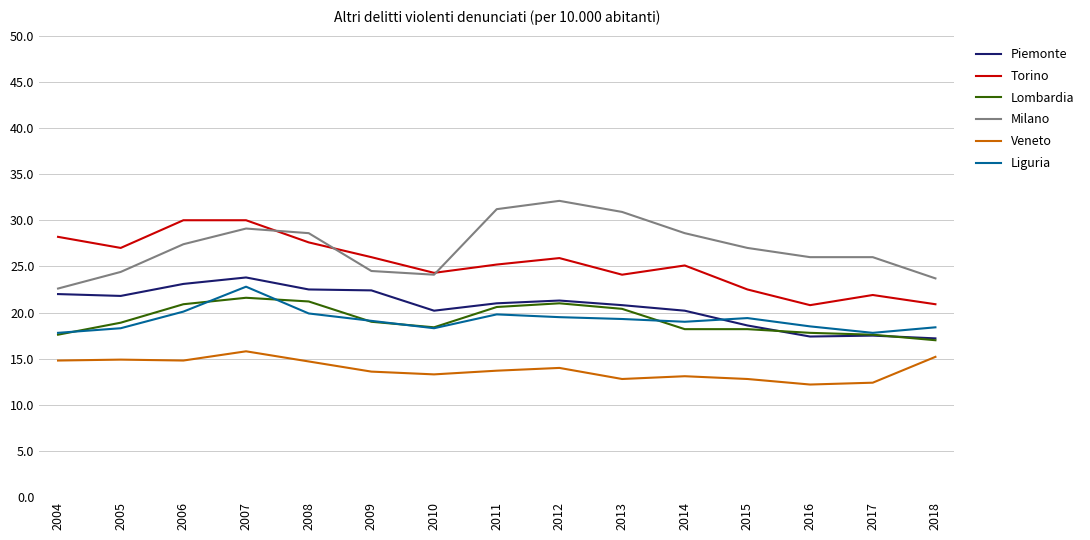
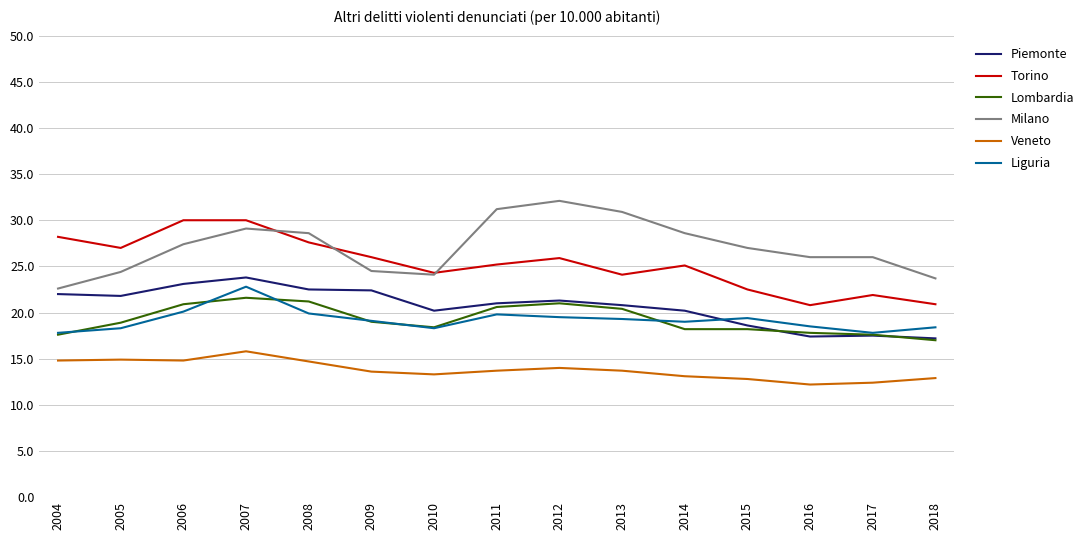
Veneto, 2013: 13 -> 14
Veneto, 2018: 15 -> 13
